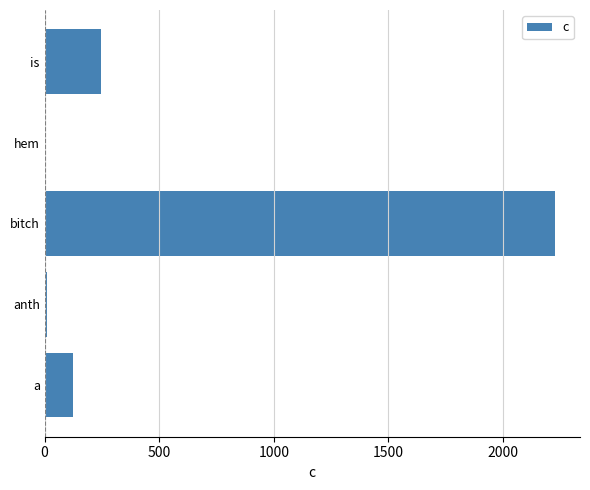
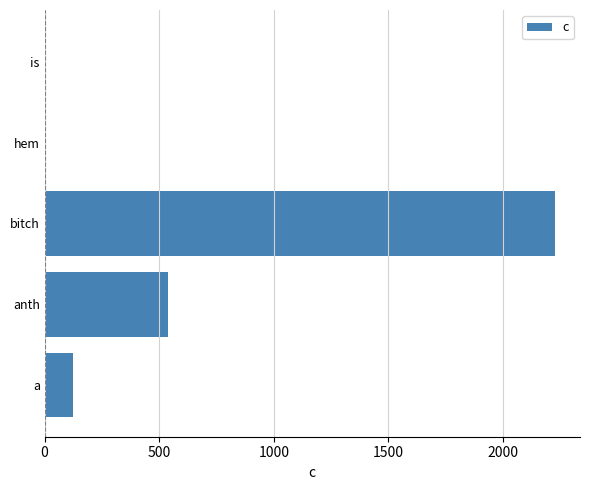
is: 240 -> 0
anth: 10 -> 540
